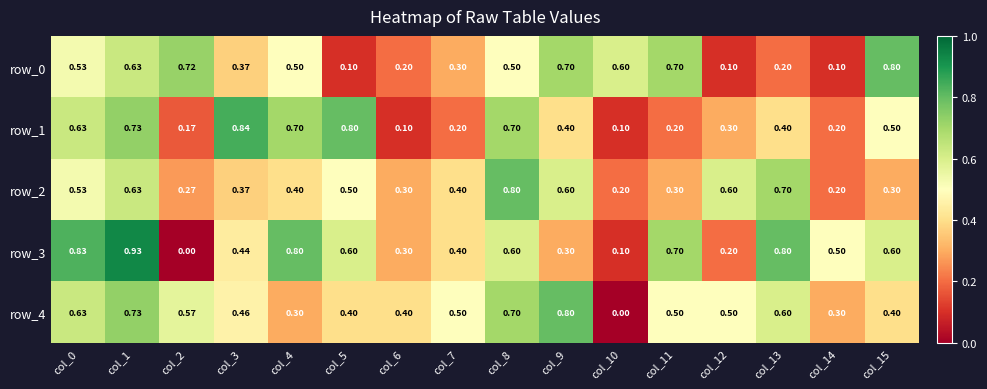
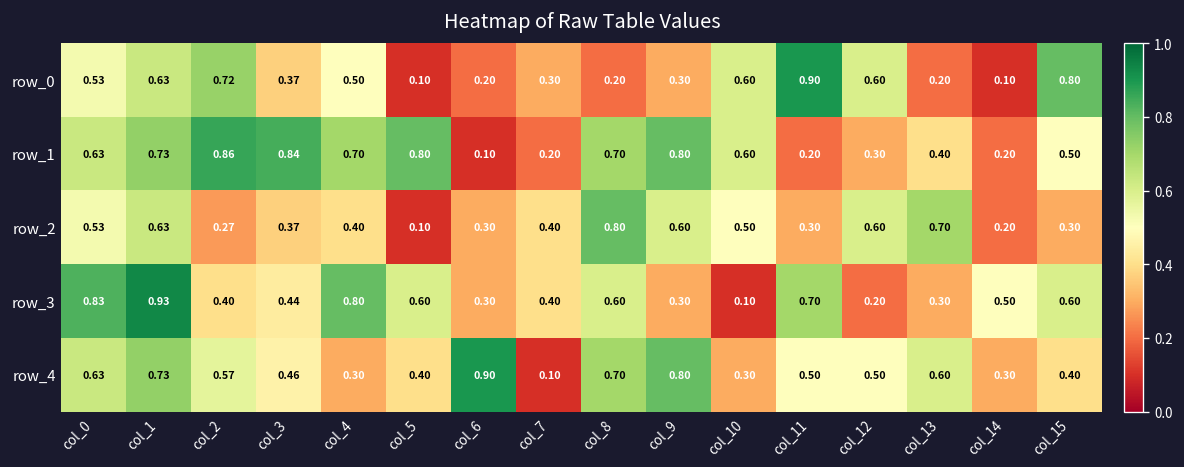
row_0, col_8: 0.50 -> 0.20
row_0, col_9: 0.70 -> 0.30
row_0, col_11: 0.70 -> 0.90
row_0, col_12: 0.10 -> 0.60
row_1, col_2: 0.17 -> 0.86
row_1, col_9: 0.40 -> 0.80
row_1, col_10: 0.10 -> 0.60
row_2, col_5: 0.50 -> 0.10
row_2, col_10: 0.20 -> 0.50
row_3, col_2: 0.00 -> 0.40
row_3, col_13: 0.80 -> 0.30
row_4, col_6: 0.40 -> 0.90
row_4, col_7: 0.50 -> 0.10
row_4, col_10: 0.00 -> 0.30
